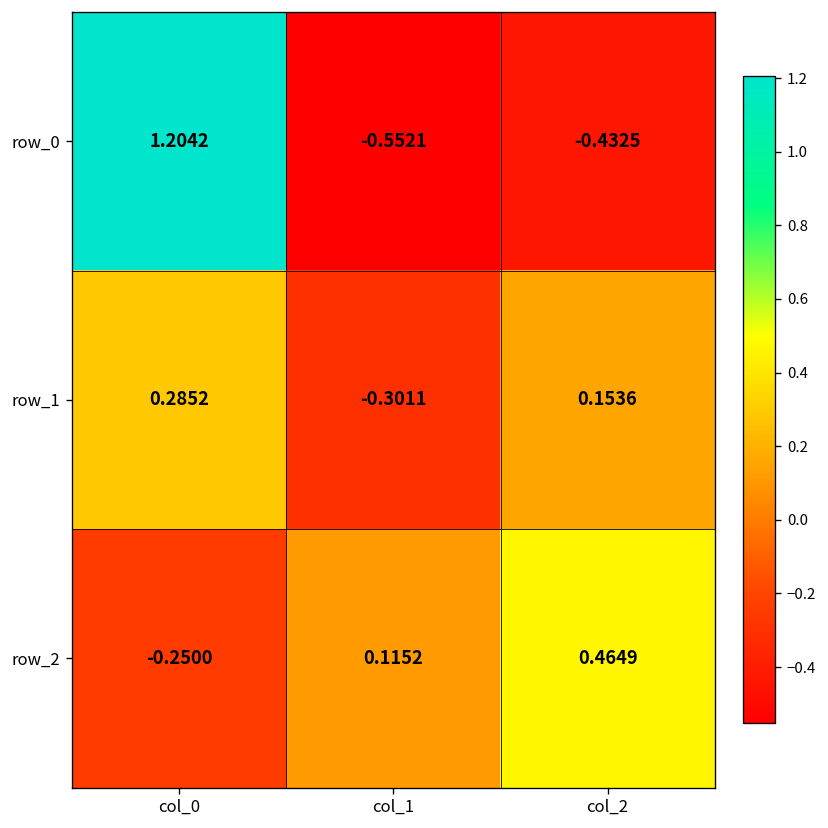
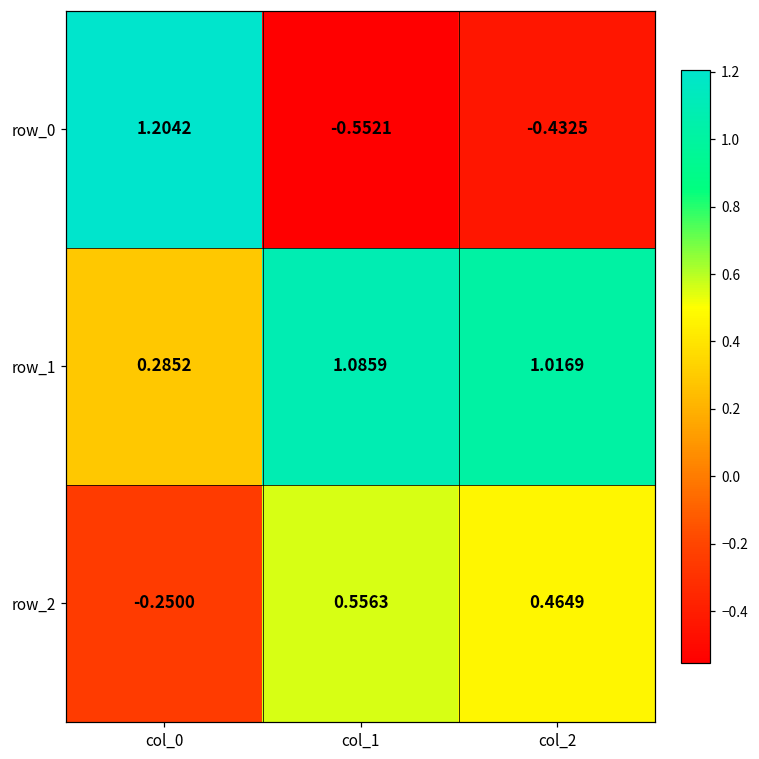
row_1, col_1: -0.3011 -> 1.0859
row_1, col_2: 0.1536 -> 1.0169
row_2, col_1: 0.1152 -> 0.5563
